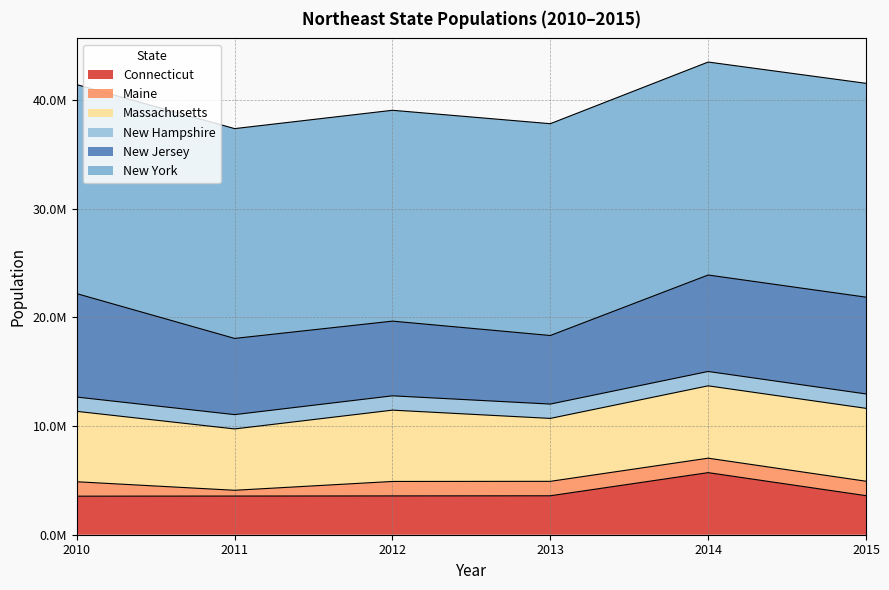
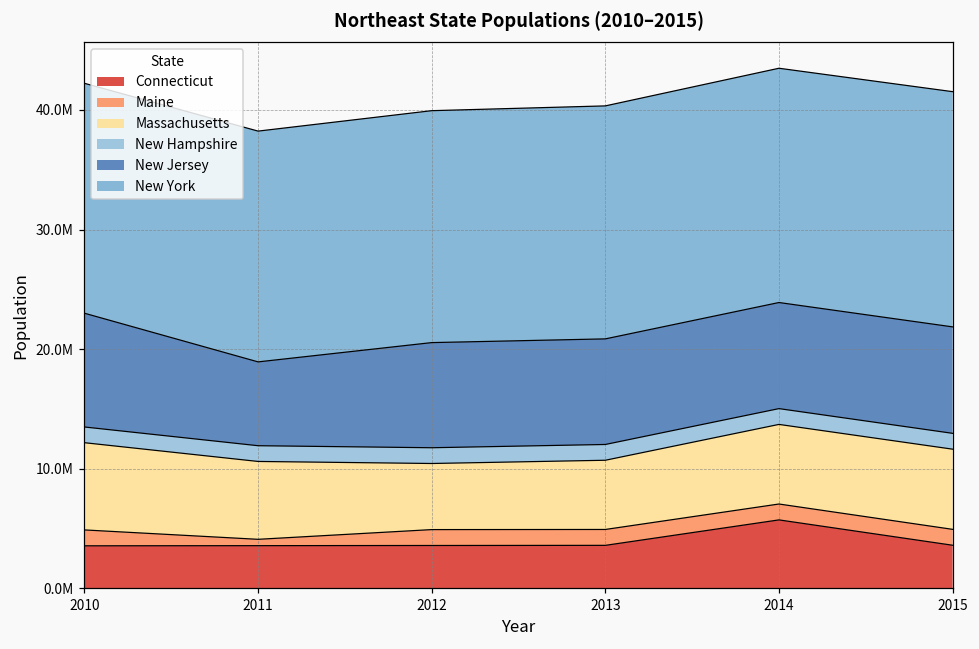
Massachusetts, 2010: 6500000 -> 7300000
Massachusetts, 2011: 5600000 -> 6500000
Massachusetts, 2012: 6600000 -> 5500000
New Jersey, 2012: 6900000 -> 8800000
New Jersey, 2013: 6300000 -> 8800000
